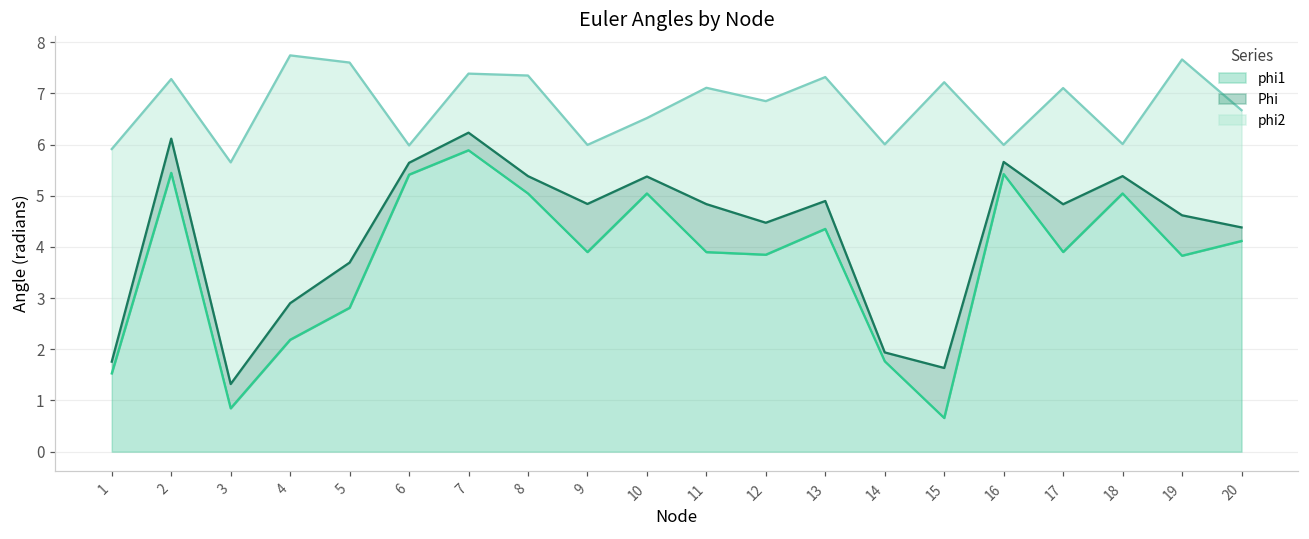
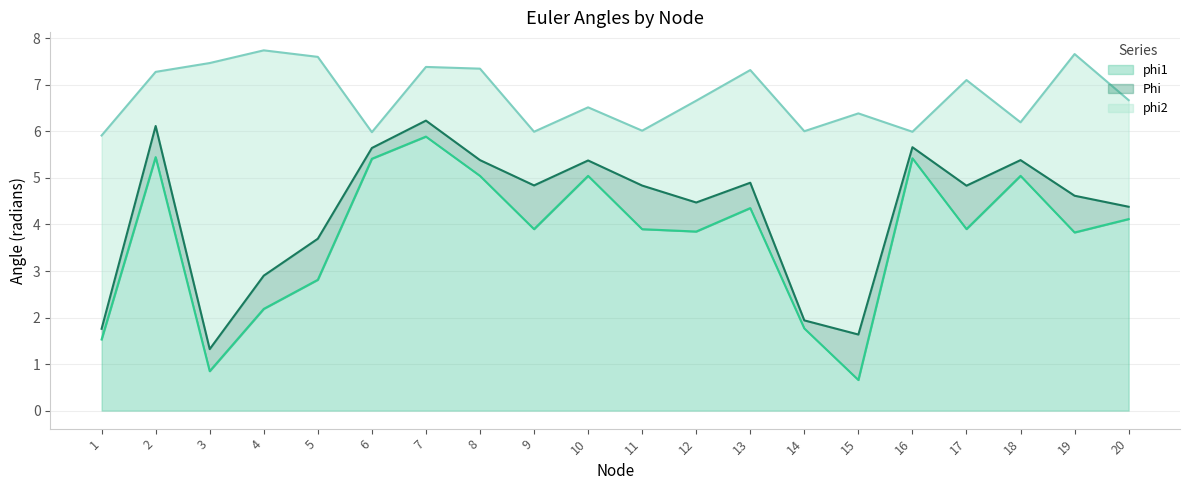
phi2, 3: 4.3 -> 6.1
phi2, 11: 2.3 -> 1.2
phi2, 12: 2.4 -> 2.2
phi2, 15: 5.6 -> 4.8
phi2, 18: 0.6 -> 0.8
